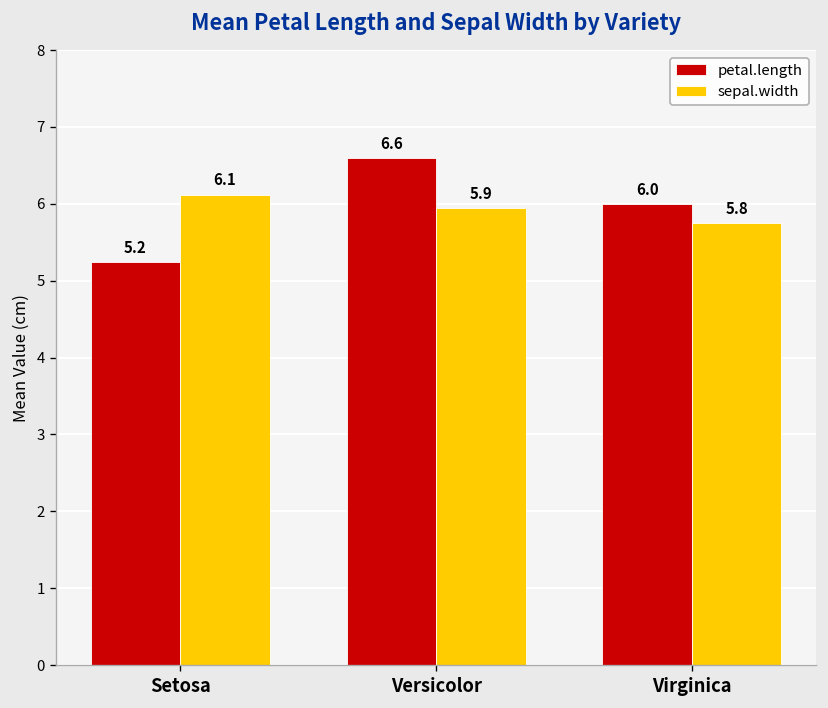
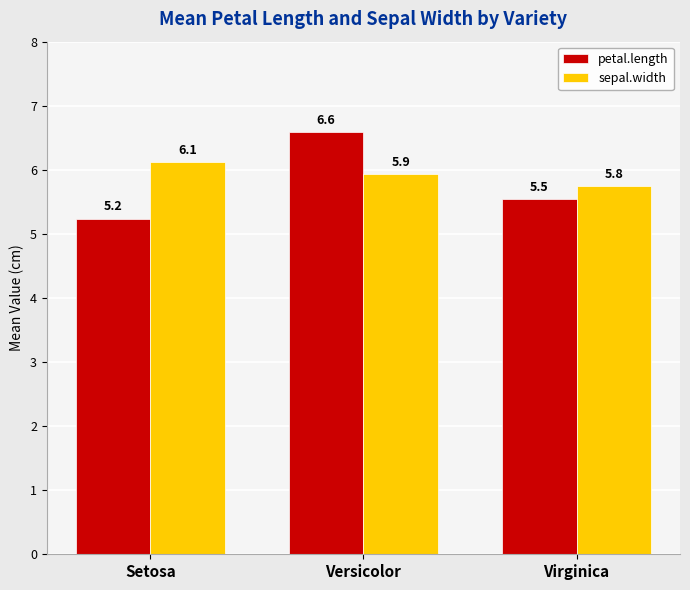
petal.length, Virginica: 6.0 -> 5.5
